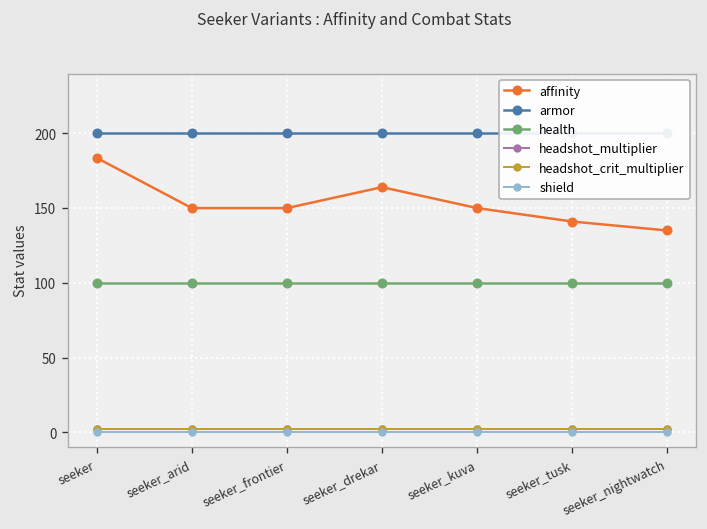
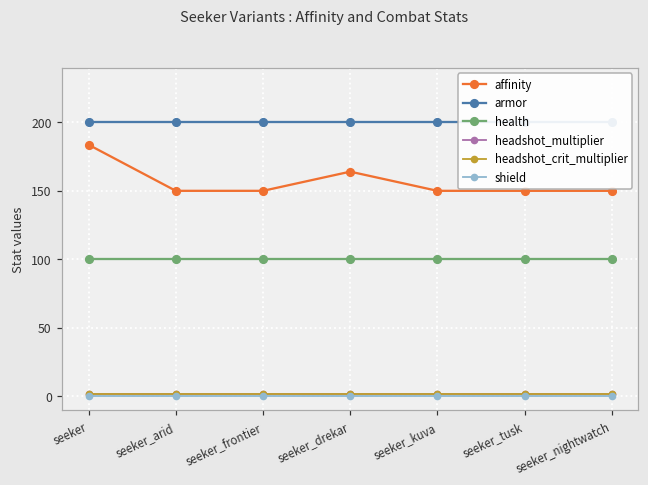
affinity, seeker_tusk: 141 -> 150
affinity, seeker_nightwatch: 135 -> 150
